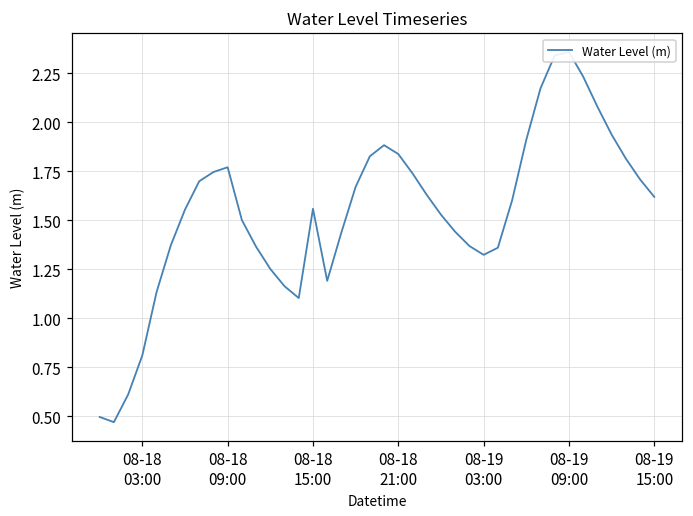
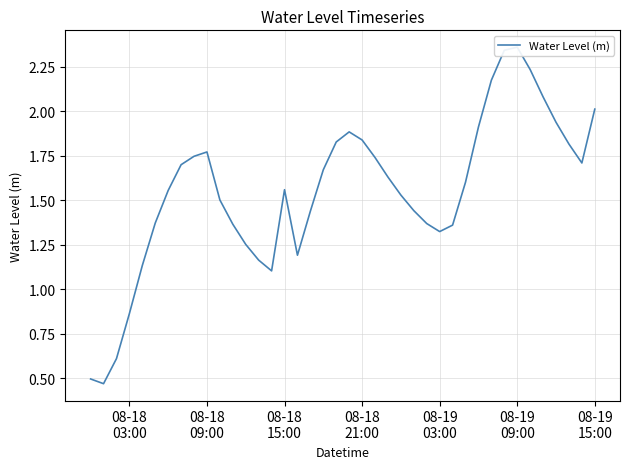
08-18 03:00: 0.81 -> 0.86
08-19 15:00: 1.62 -> 2.01
